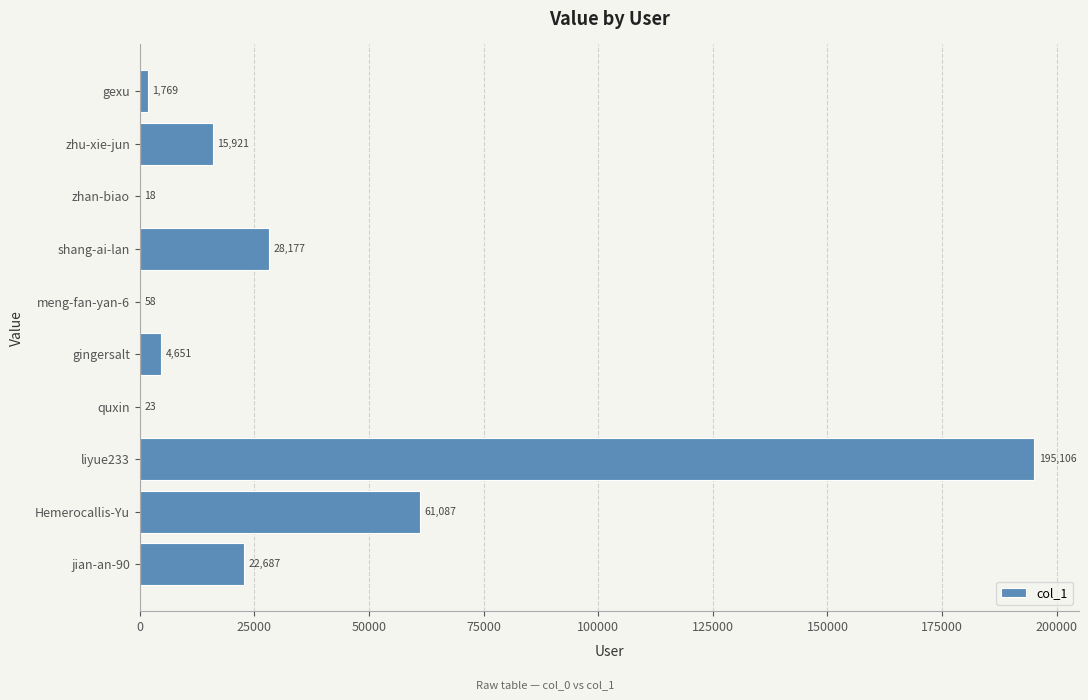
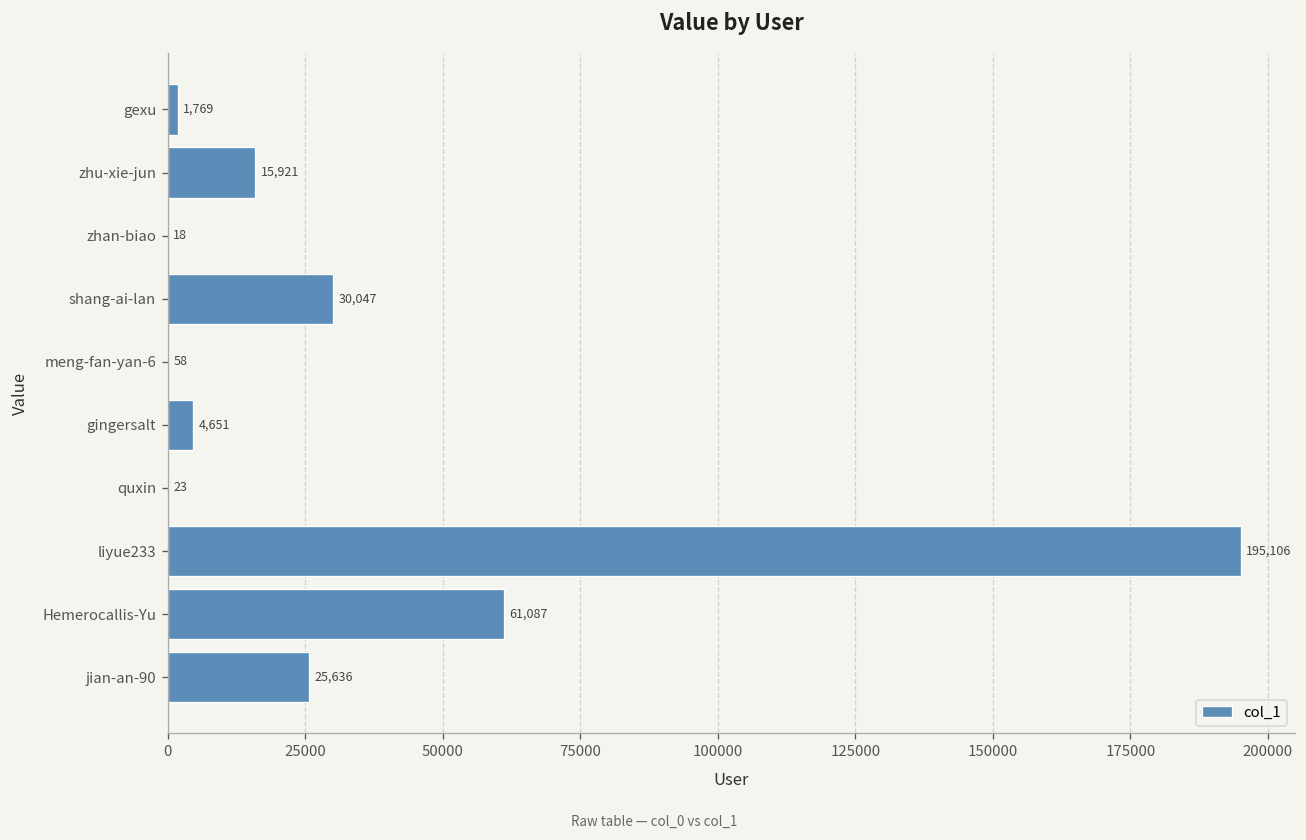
shang-ai-lan: 28,177 -> 30,047
jian-an-90: 22,687 -> 25,636
